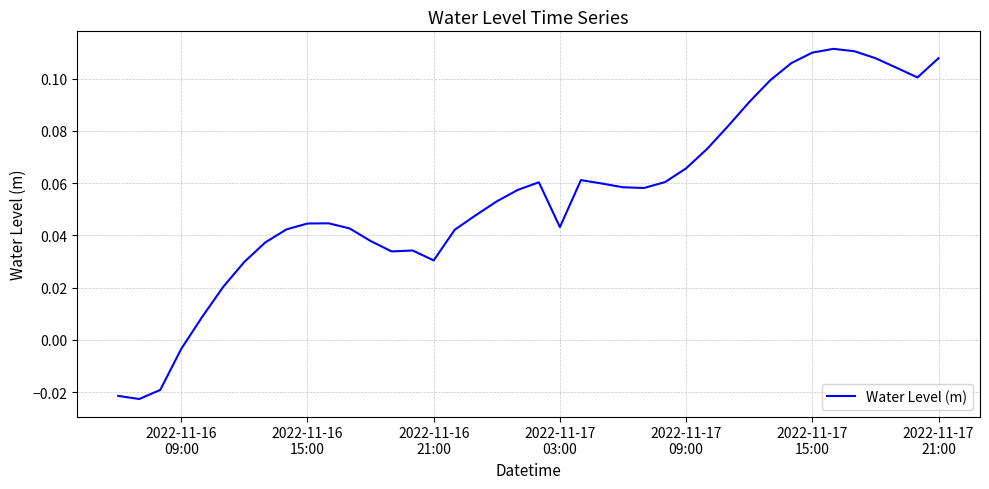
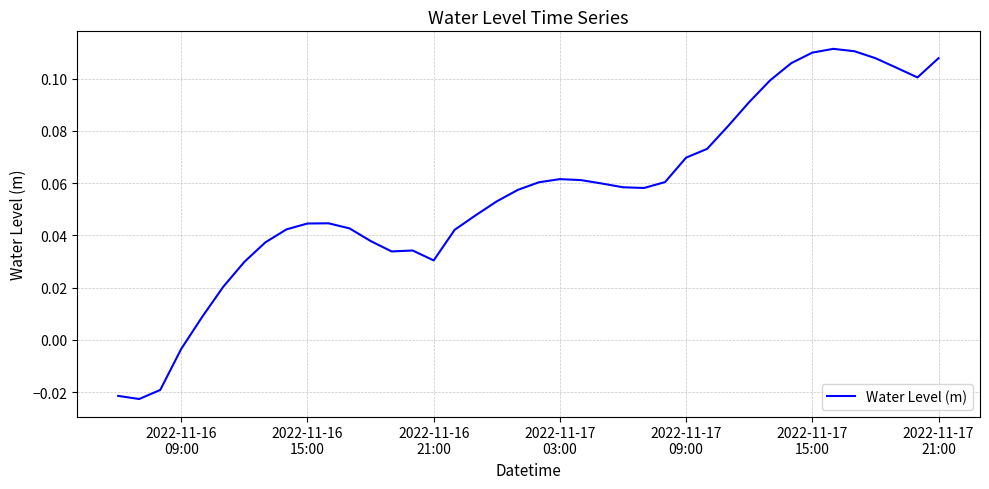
2022-11-17 03:00: 0.043 -> 0.062
2022-11-17 09:00: 0.066 -> 0.070
